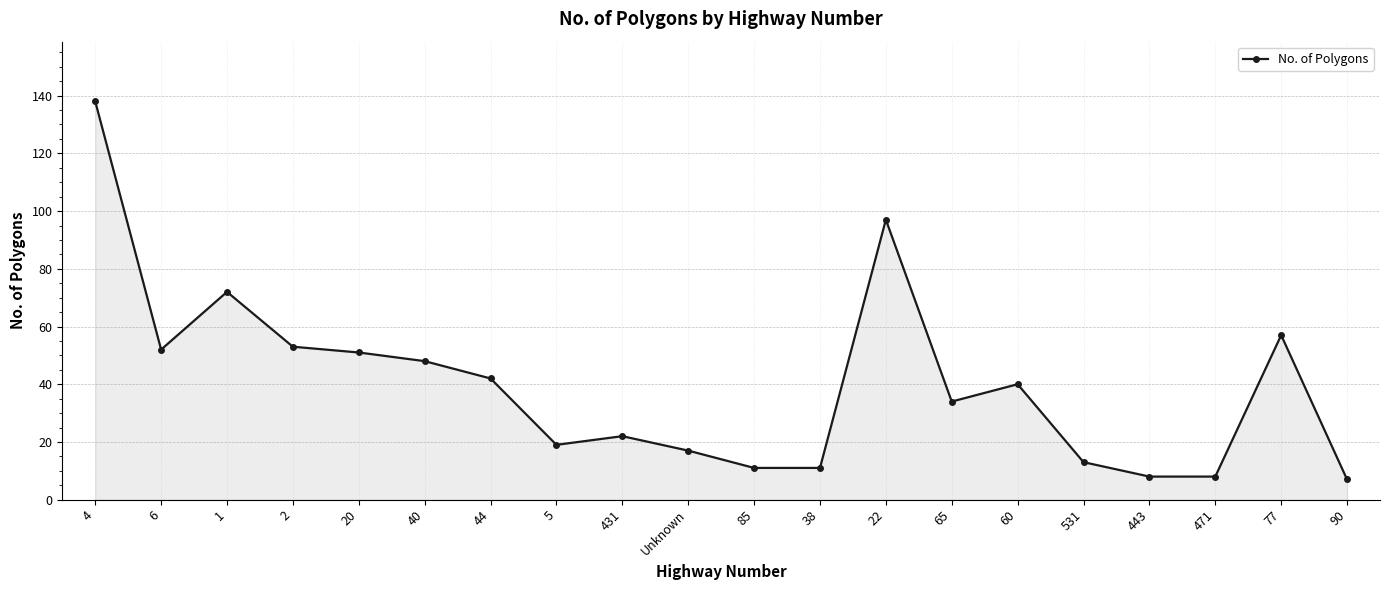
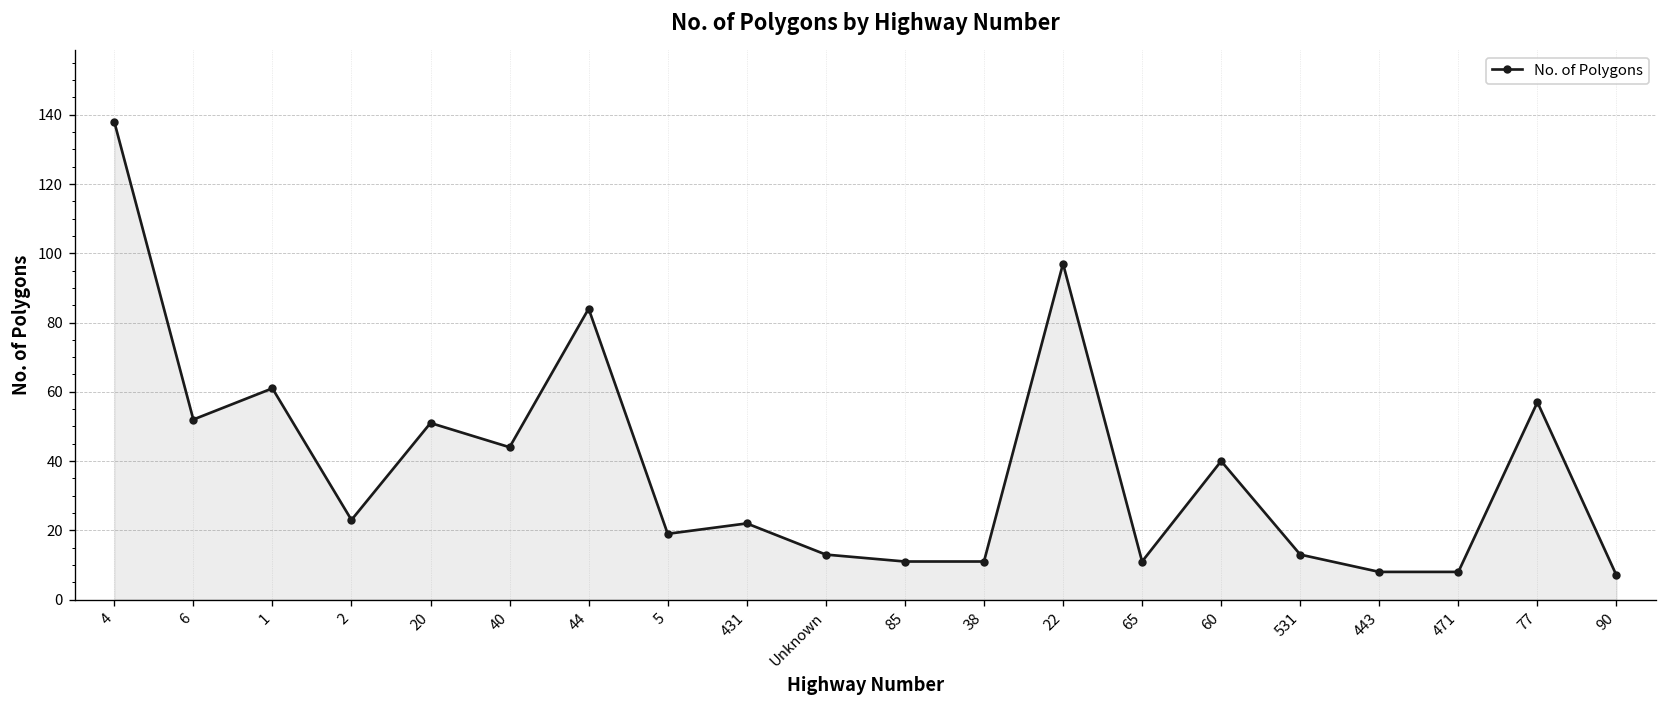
1: 72 -> 61
2: 53 -> 23
40: 48 -> 44
44: 42 -> 84
Unknown: 17 -> 13
65: 34 -> 11
